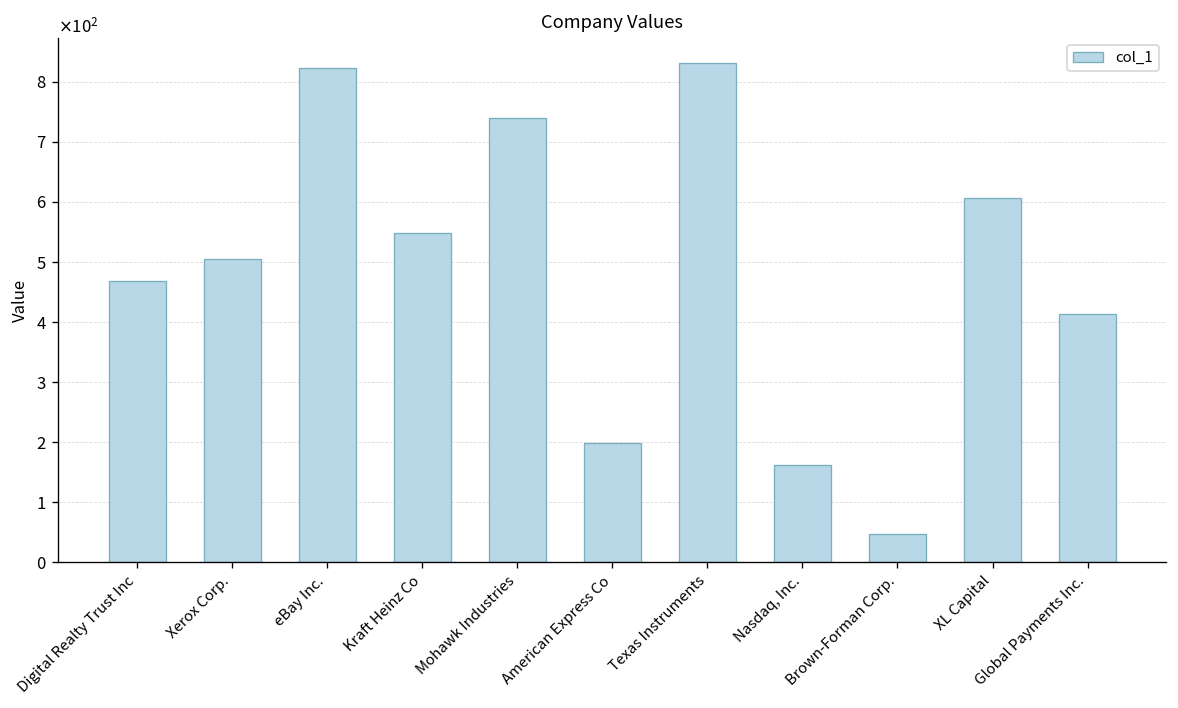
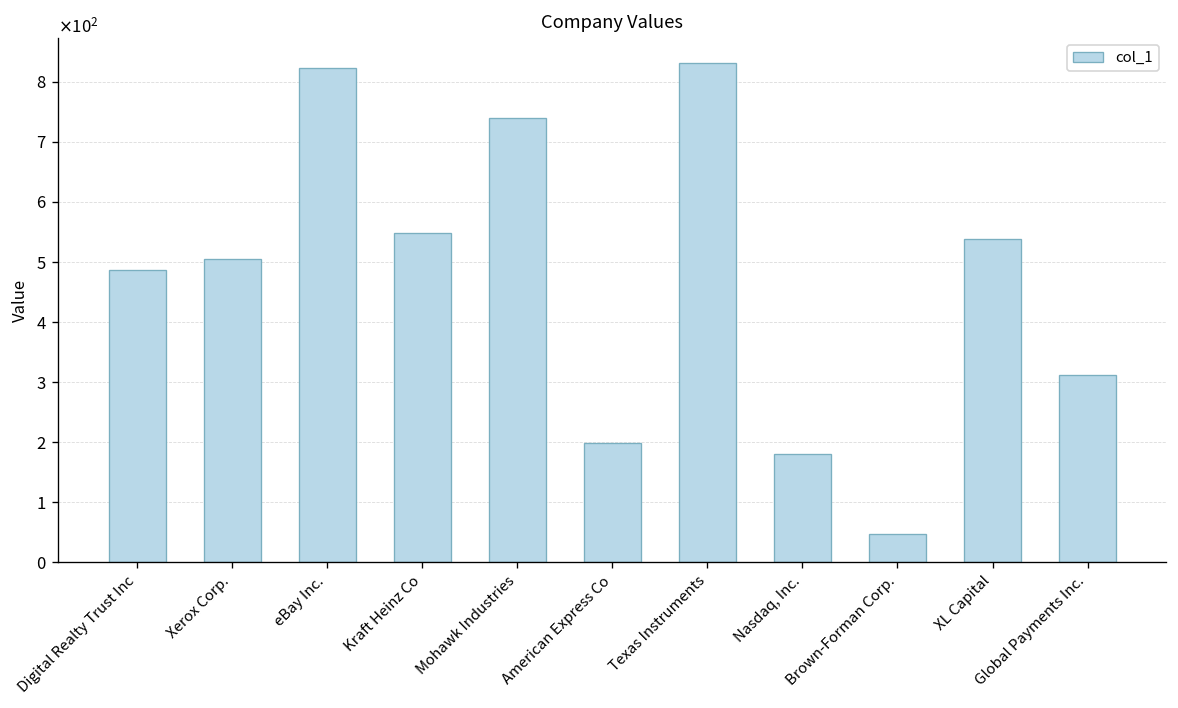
Digital Realty Trust Inc: 470 -> 490
Nasdaq, Inc.: 160 -> 180
XL Capital: 610 -> 540
Global Payments Inc.: 410 -> 310
